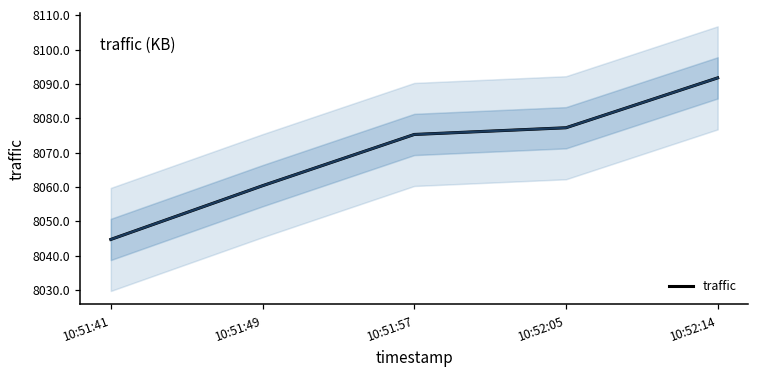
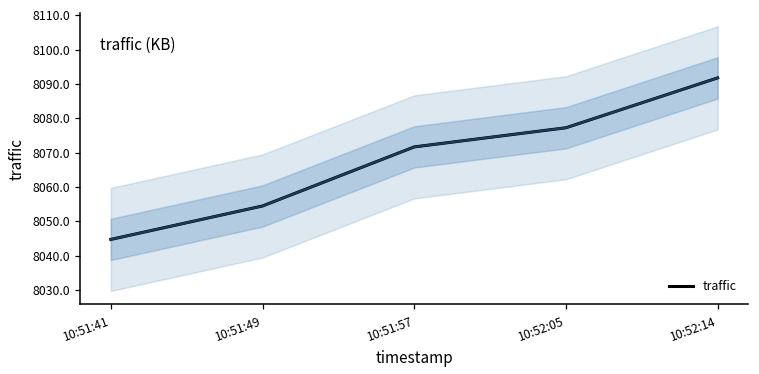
traffic, 10:51:49: 8060 -> 8055
traffic, 10:51:57: 8075 -> 8072
